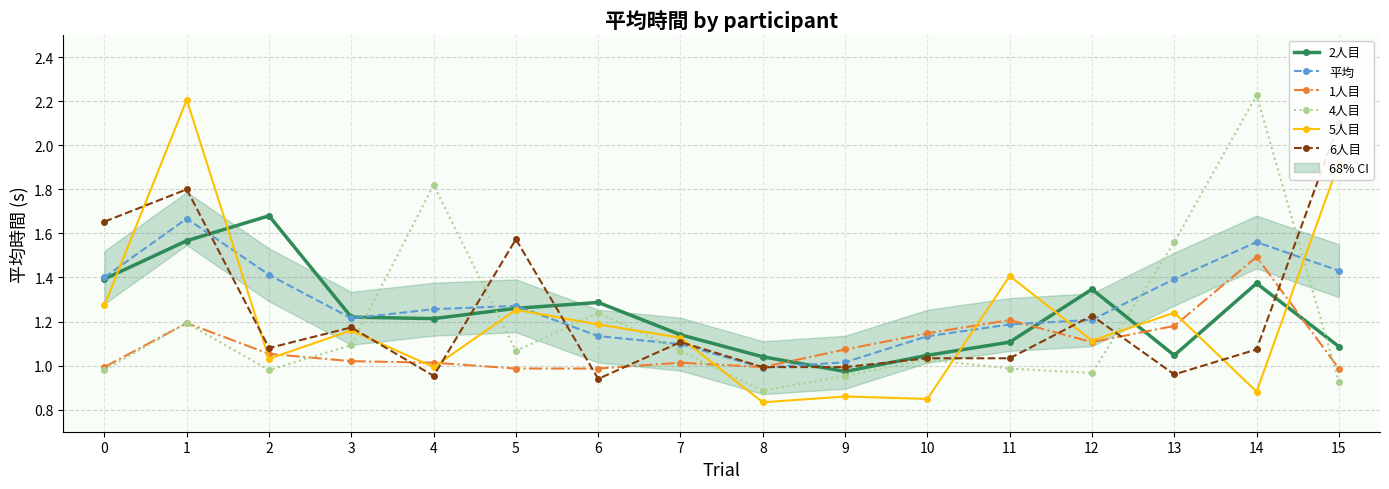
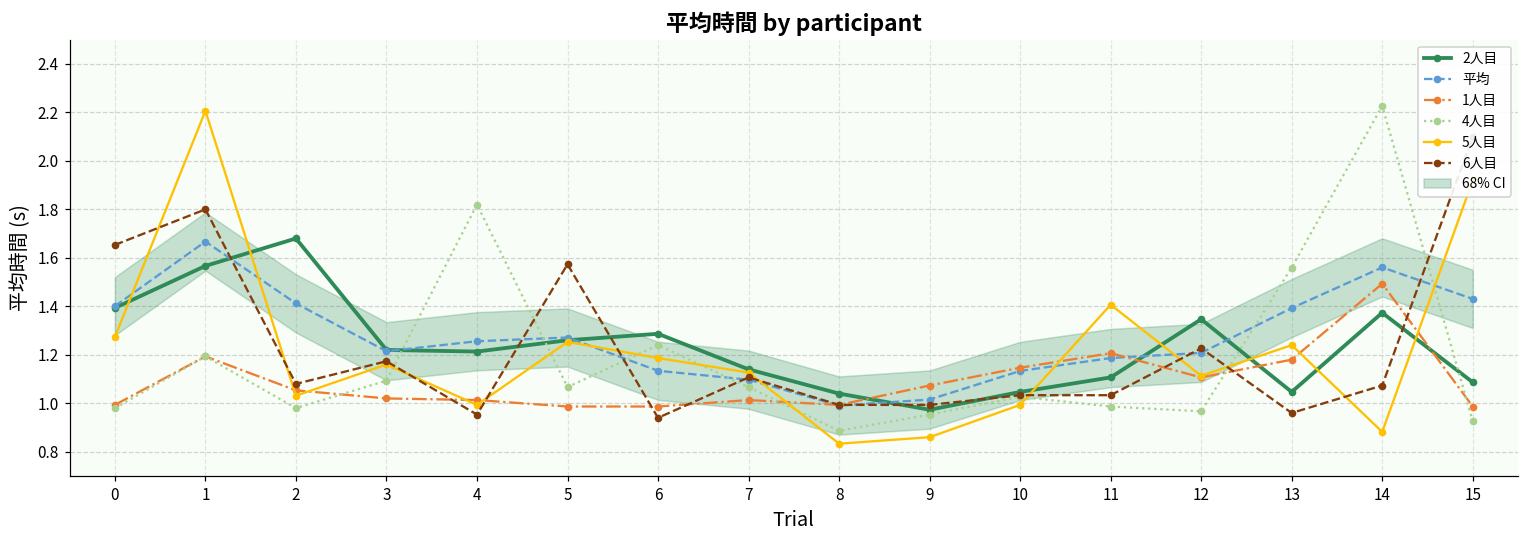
5人目, 10: 0.85 -> 0.99
